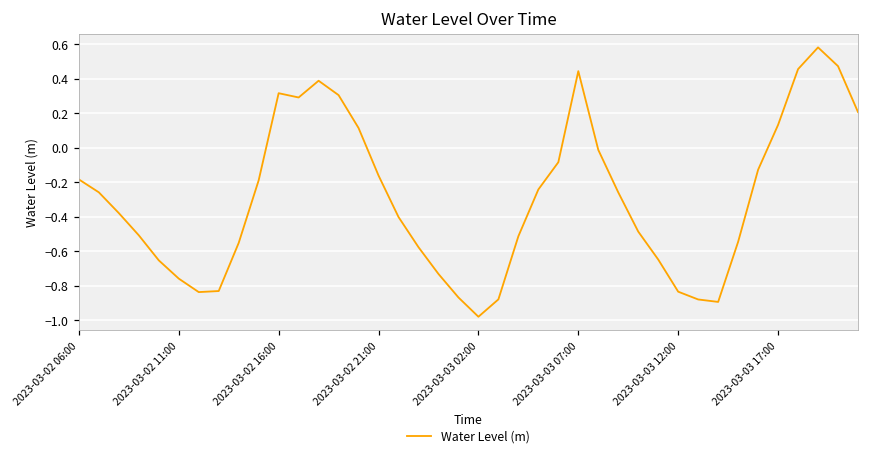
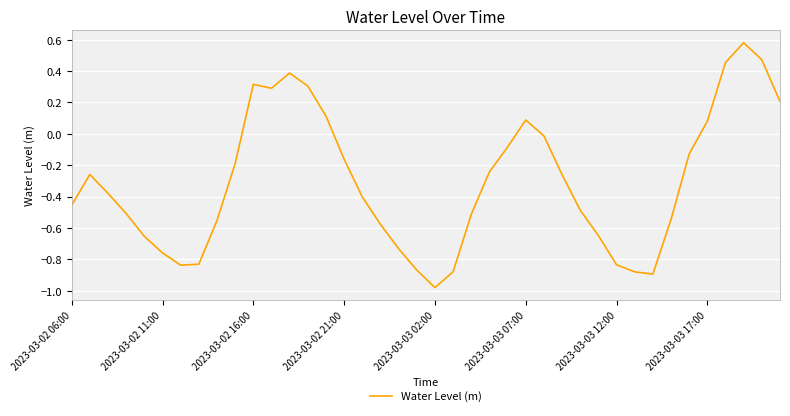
2023-03-02 06:00: -0.18 -> -0.45
2023-03-03 07:00: 0.44 -> 0.09
2023-03-03 17:00: 0.13 -> 0.08
